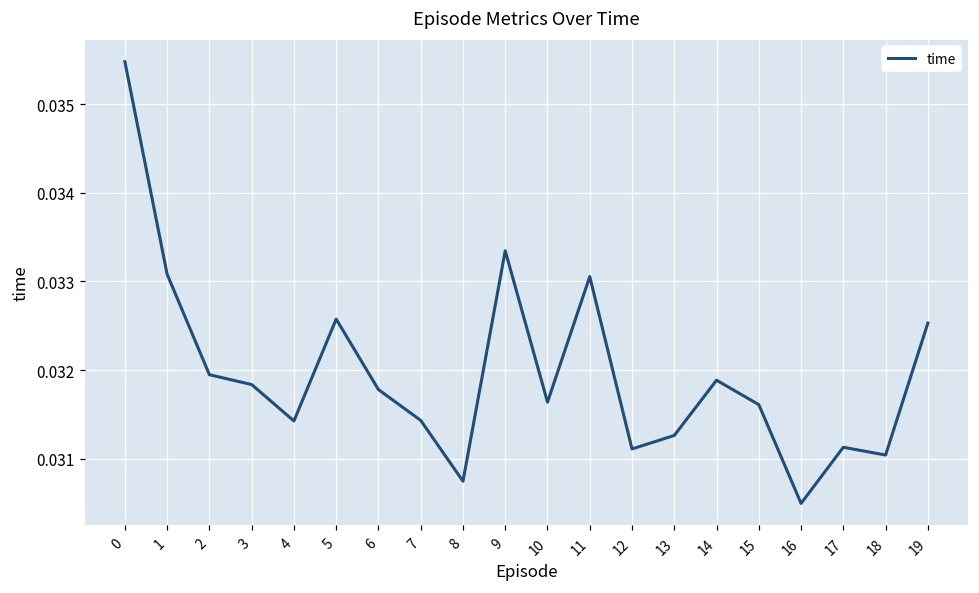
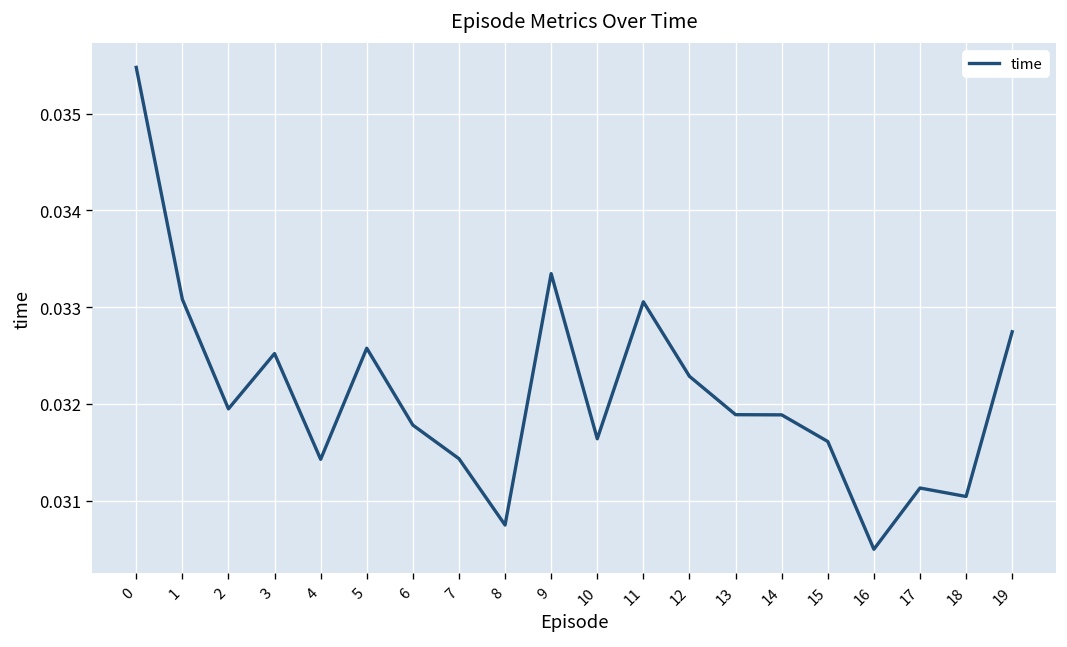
3: 0.0318 -> 0.0325
12: 0.0311 -> 0.0323
13: 0.0313 -> 0.0319
19: 0.0325 -> 0.0327
